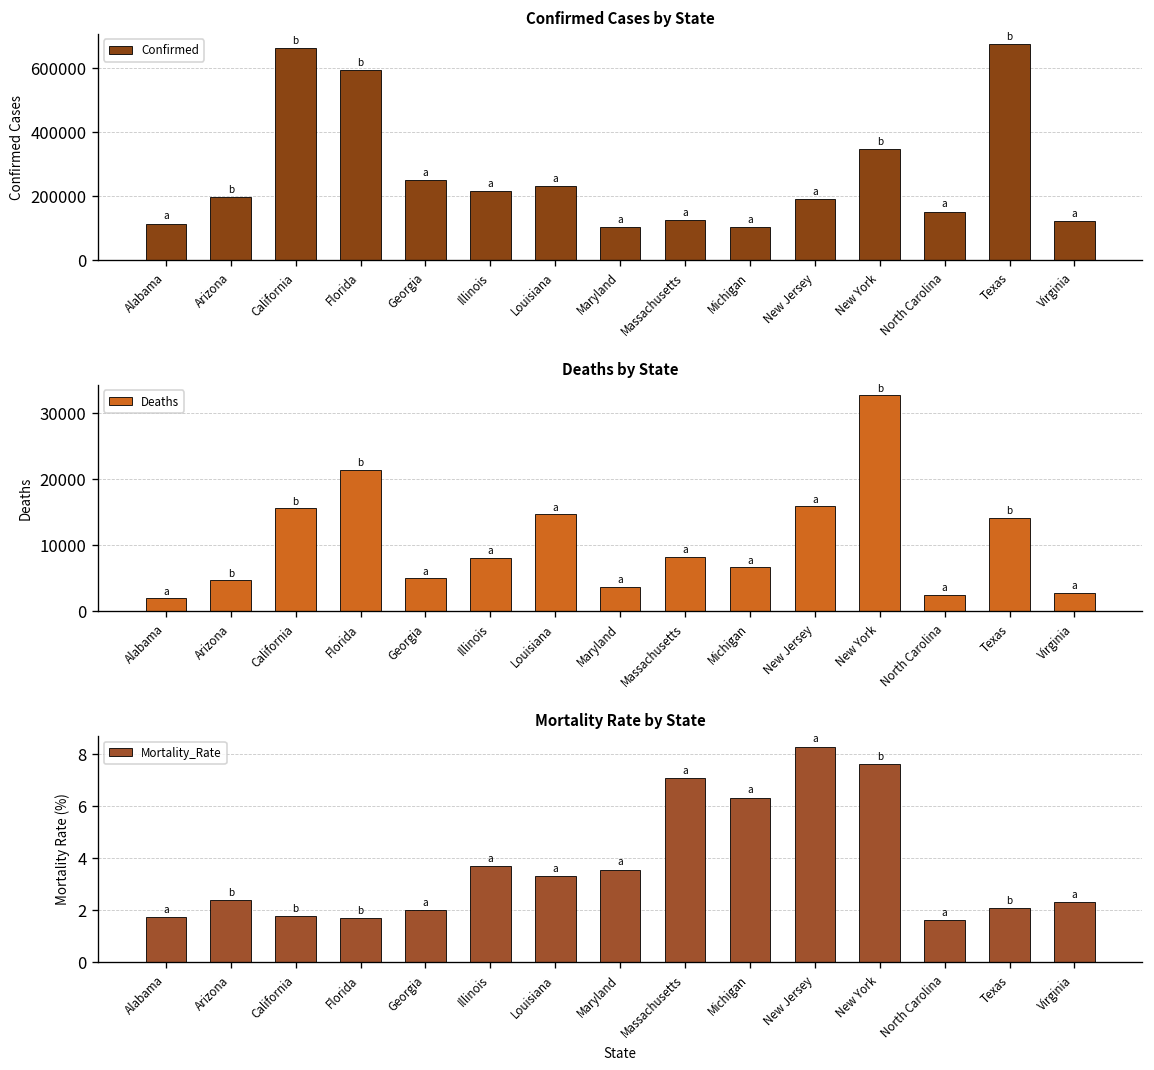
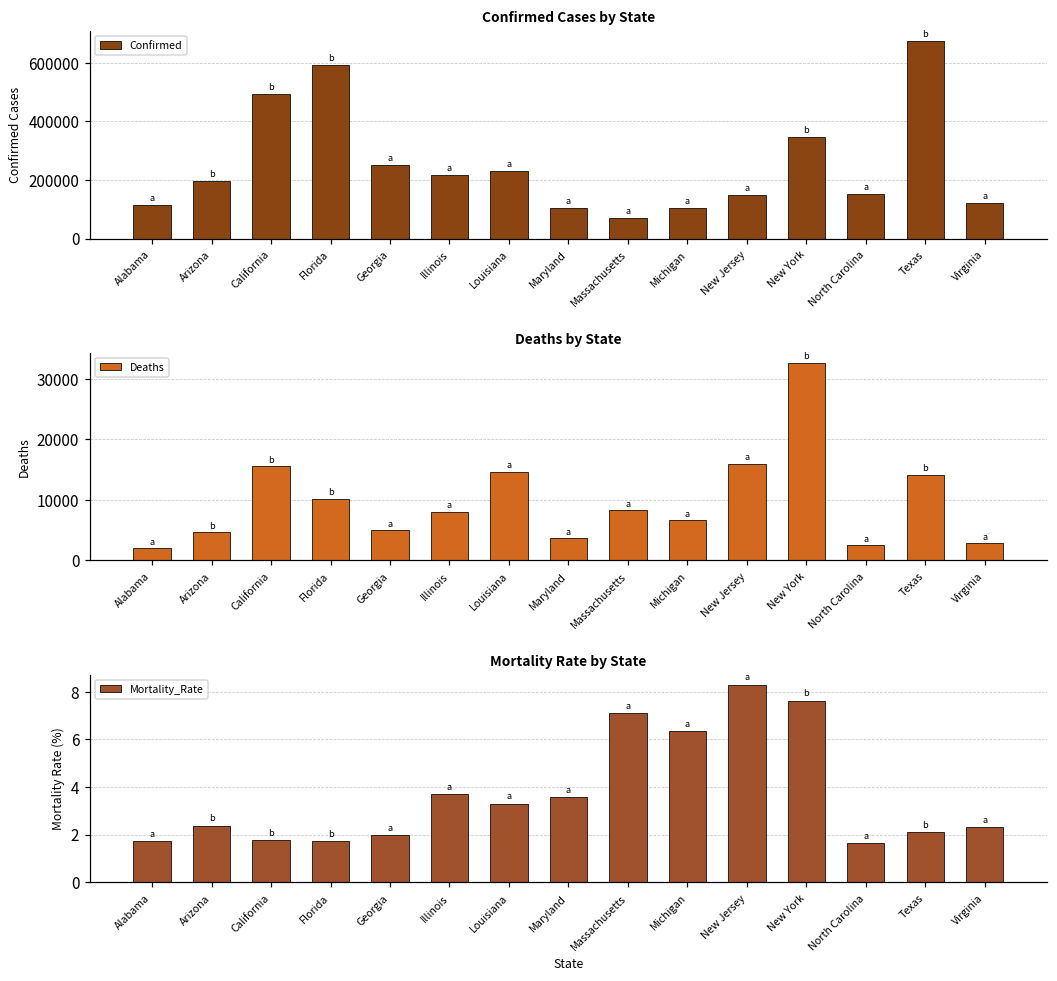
Confirmed Cases by State, California: 660000 -> 490000
Confirmed Cases by State, Massachusetts: 130000 -> 70000
Confirmed Cases by State, New Jersey: 190000 -> 150000
Deaths by State, Florida: 21000 -> 10000
